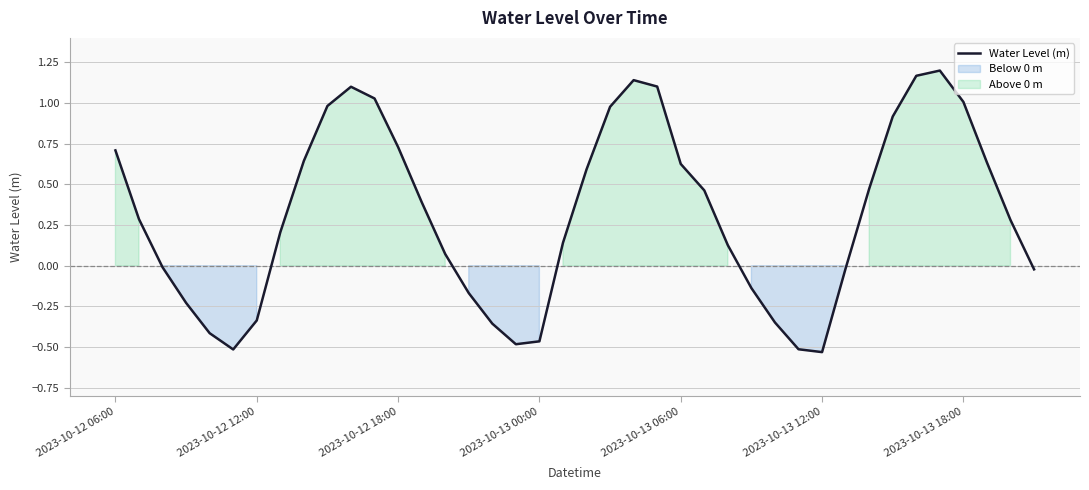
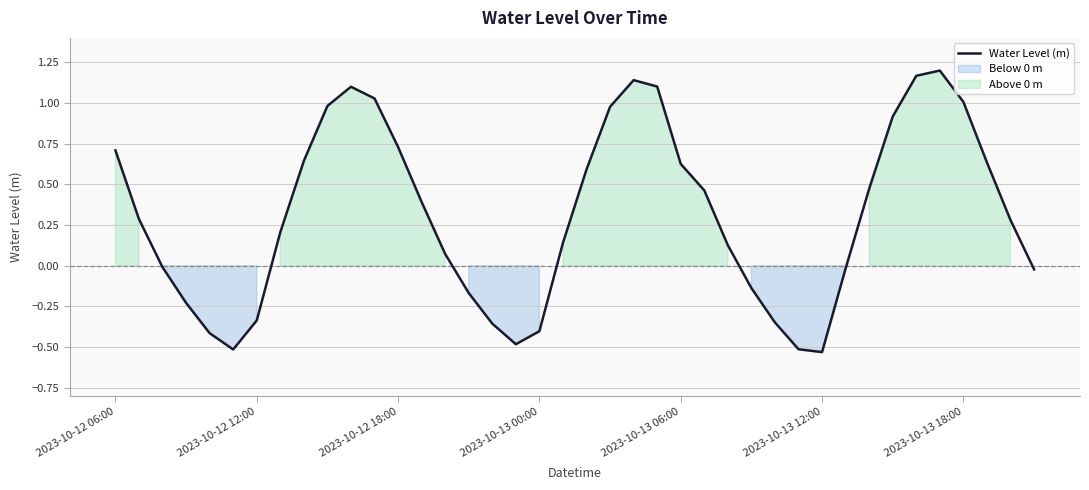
2023-10-13 00:00: -0.46 -> -0.40
